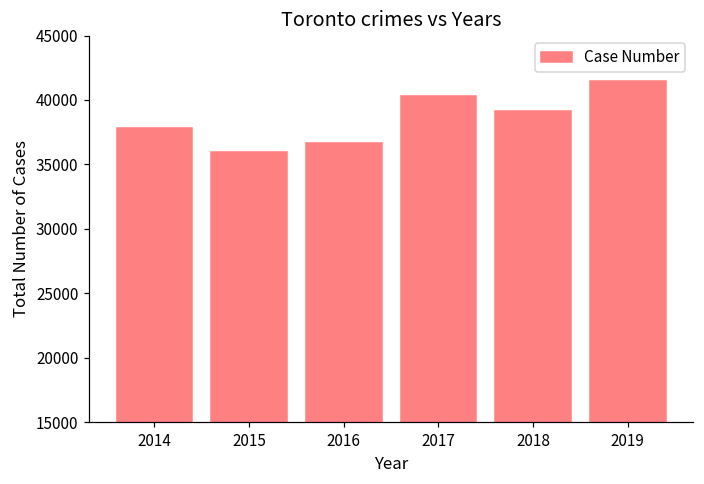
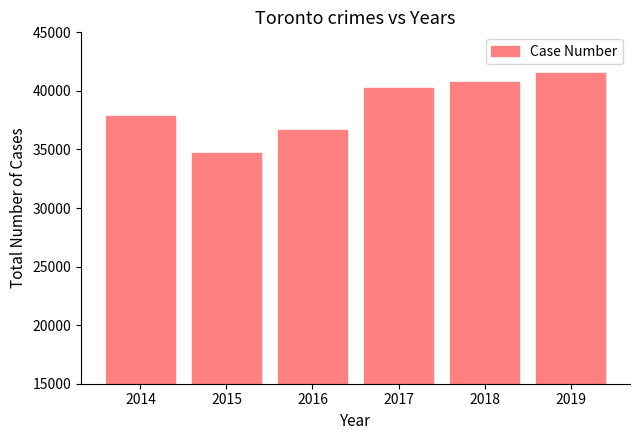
2015: 36000 -> 34700
2018: 39100 -> 40800
